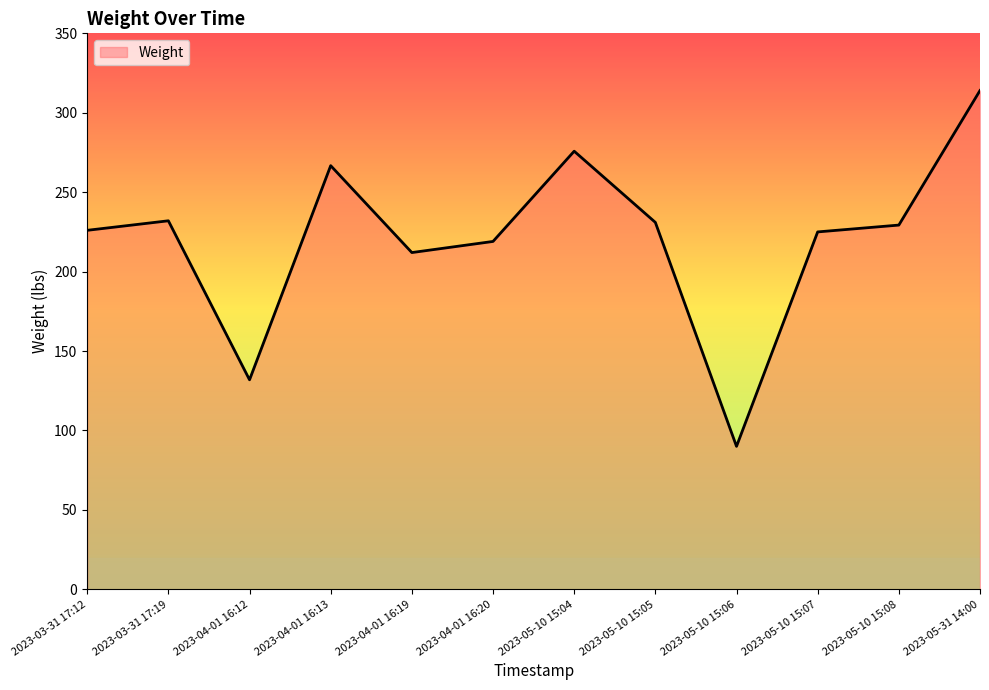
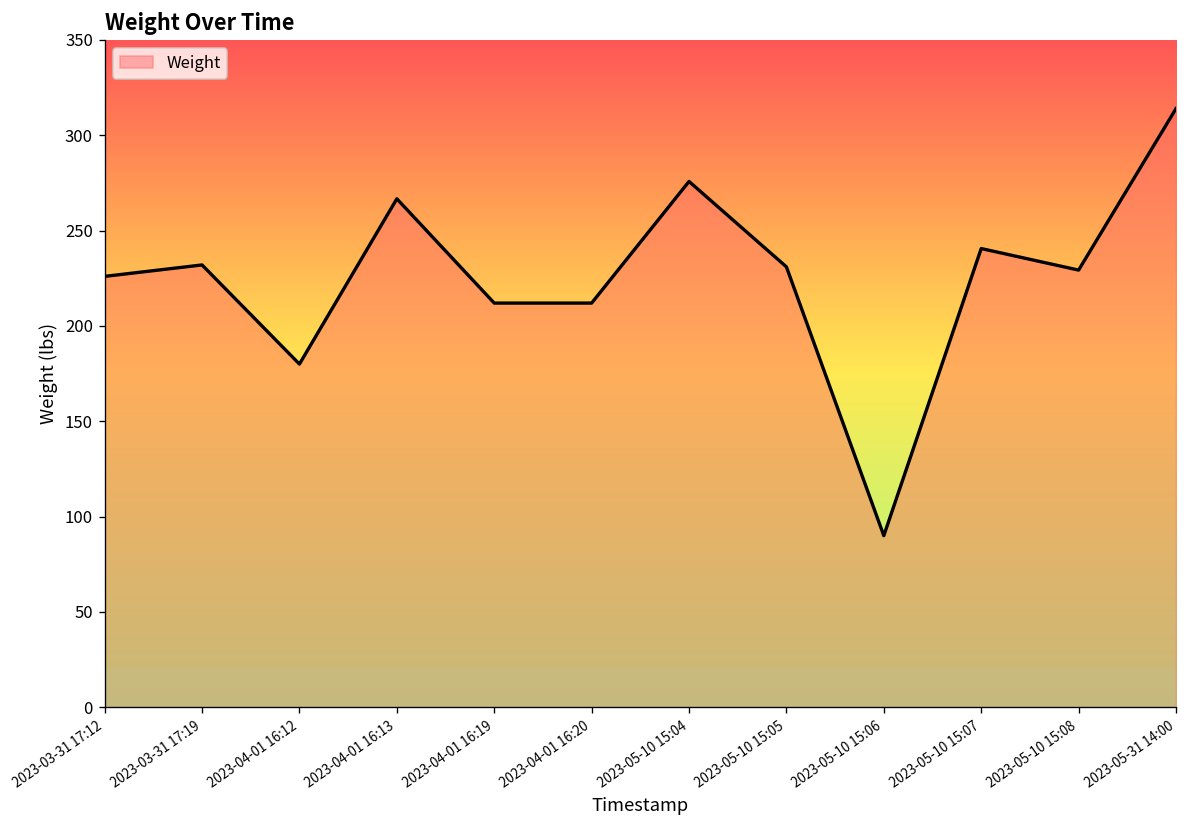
2023-04-01 16:12: 132 -> 180
2023-04-01 16:20: 219 -> 212
2023-05-10 15:07: 225 -> 241
